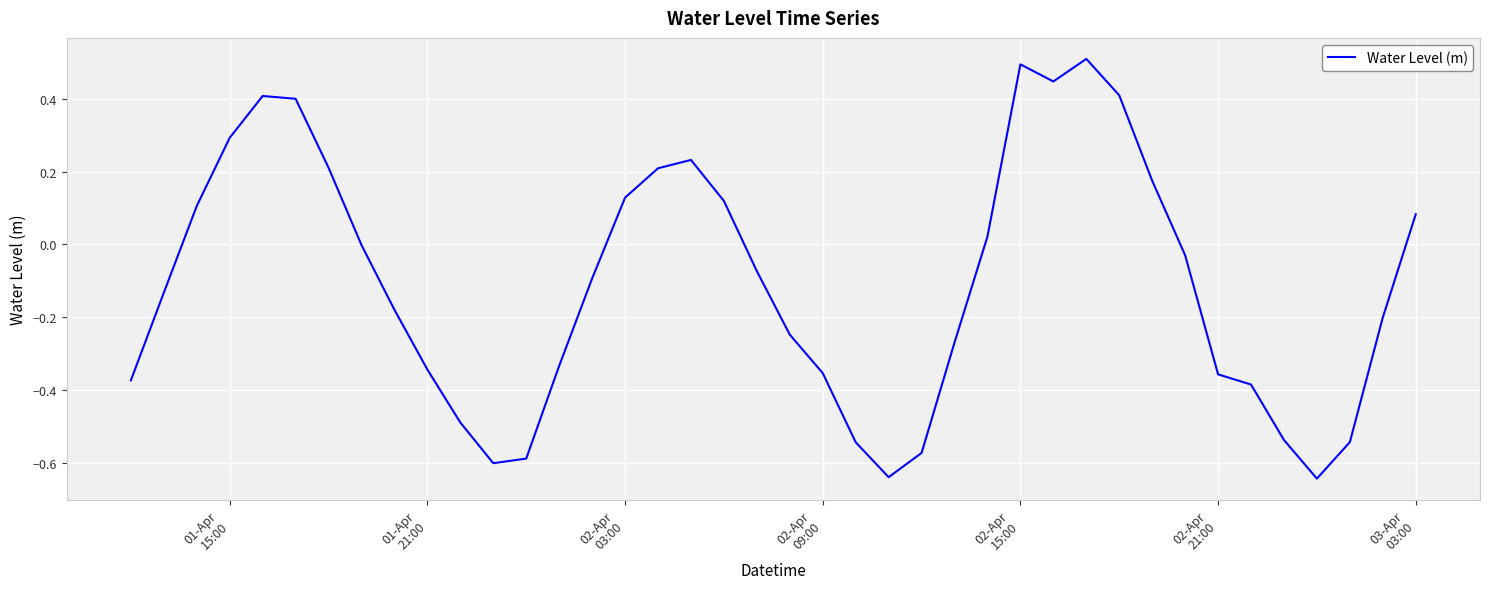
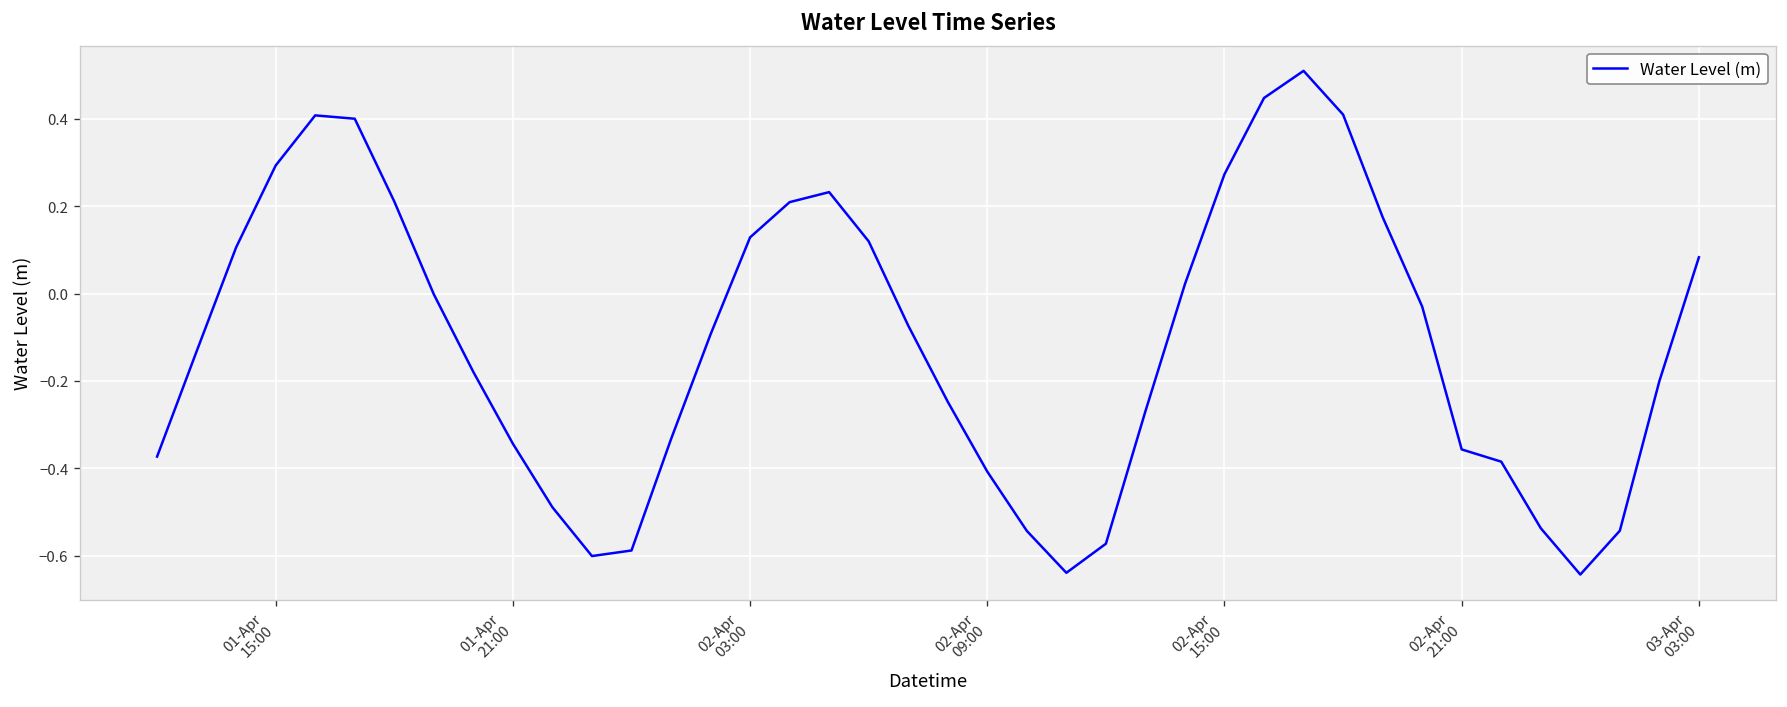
02-Apr 09:00: -0.35 -> -0.41
02-Apr 15:00: 0.49 -> 0.27
